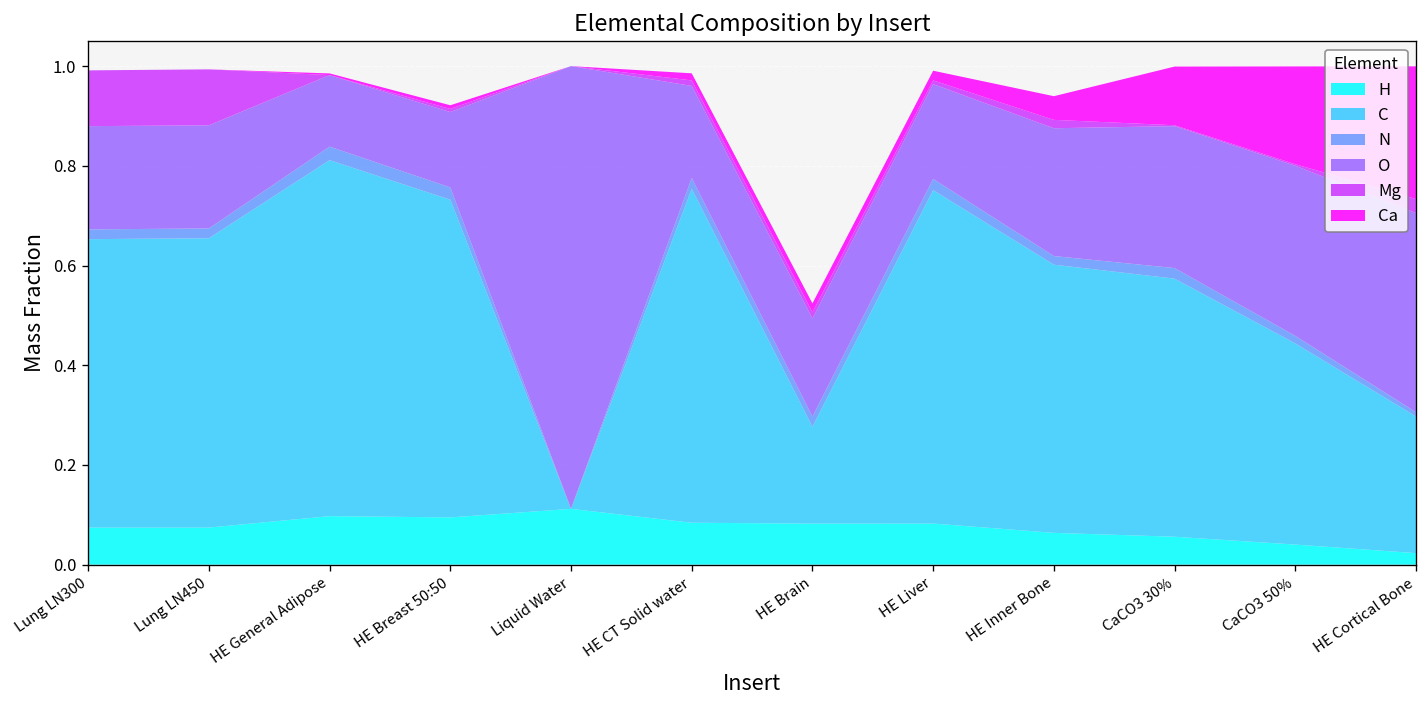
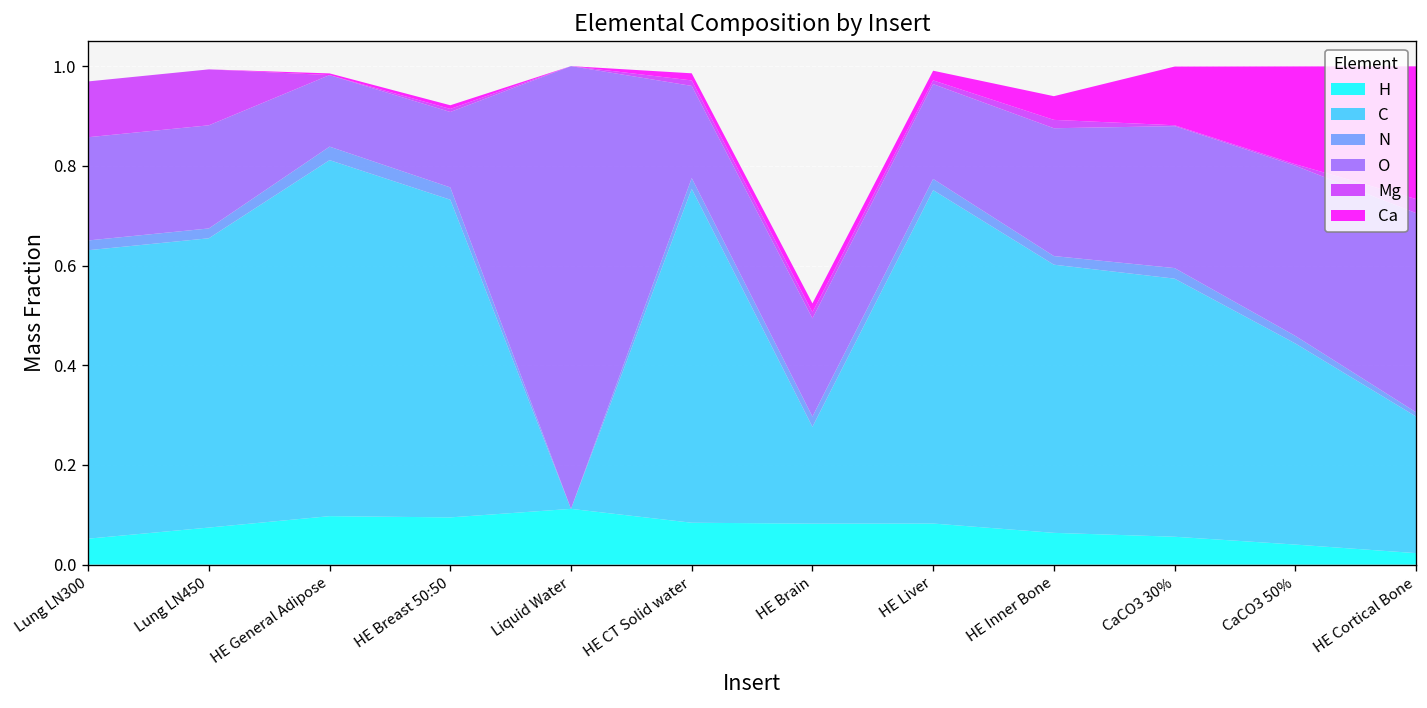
H, Lung LN300: 0.07 -> 0.05
